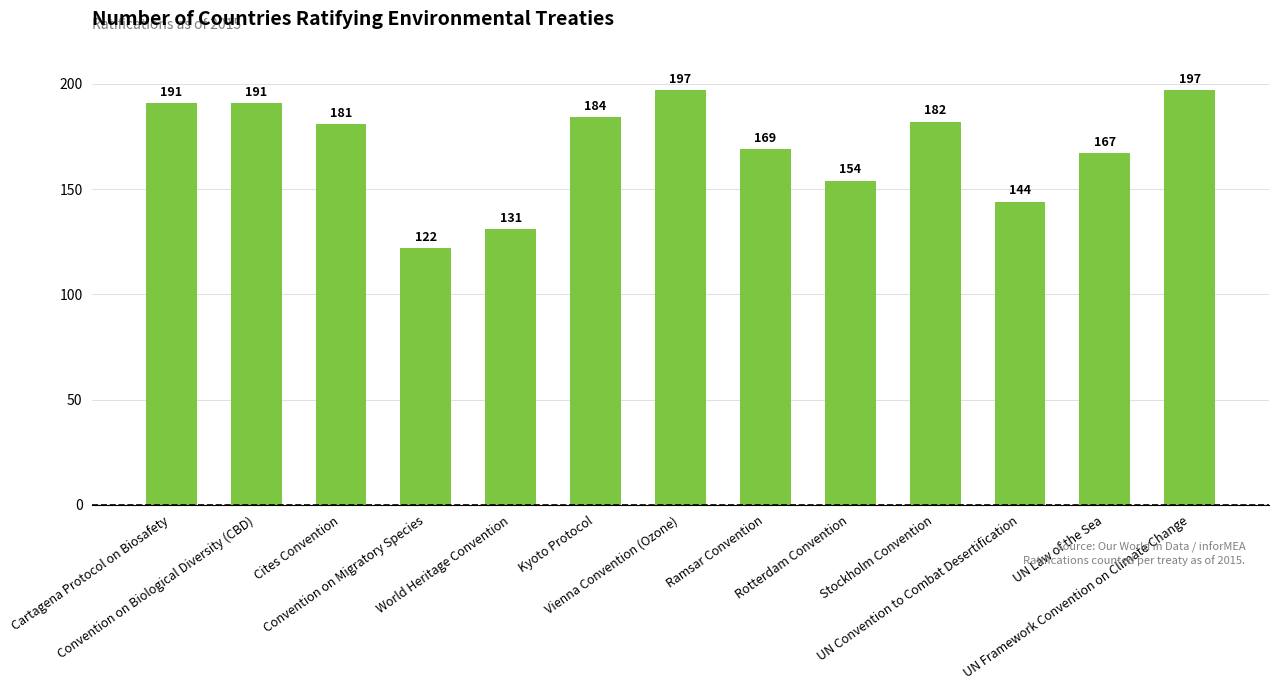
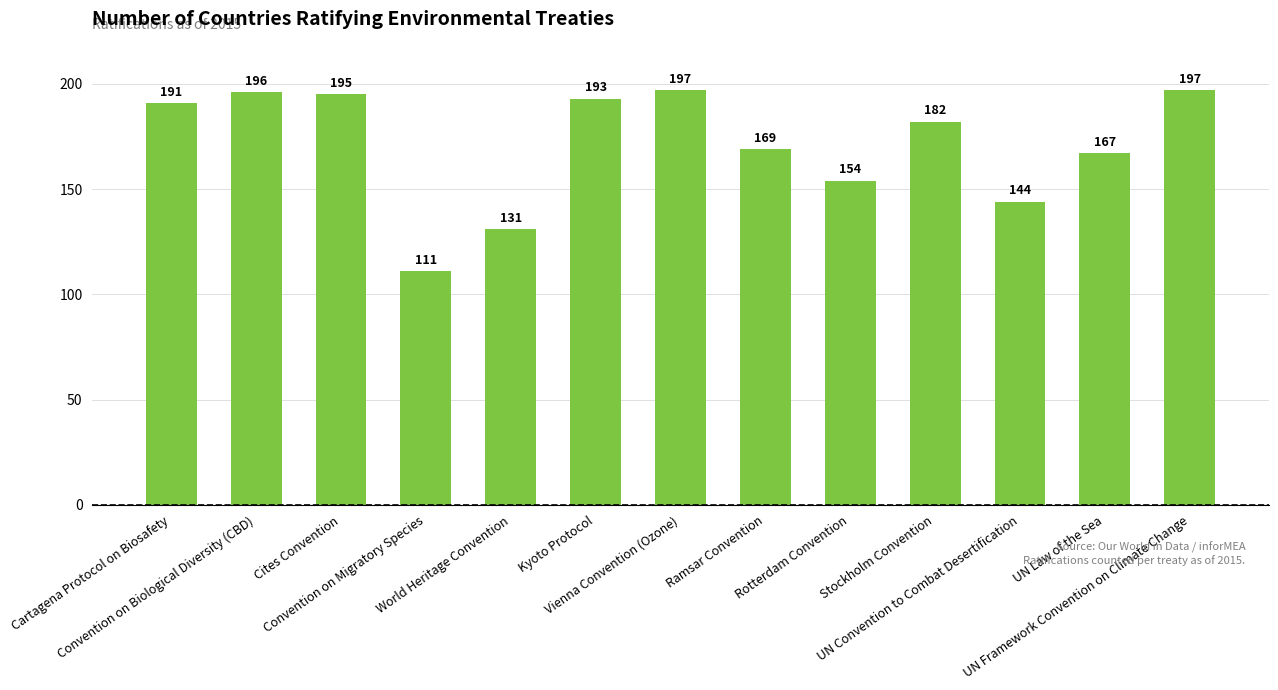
Convention on Biological Diversity (CBD): 191 -> 196
Cites Convention: 181 -> 195
Convention on Migratory Species: 122 -> 111
Kyoto Protocol: 184 -> 193
